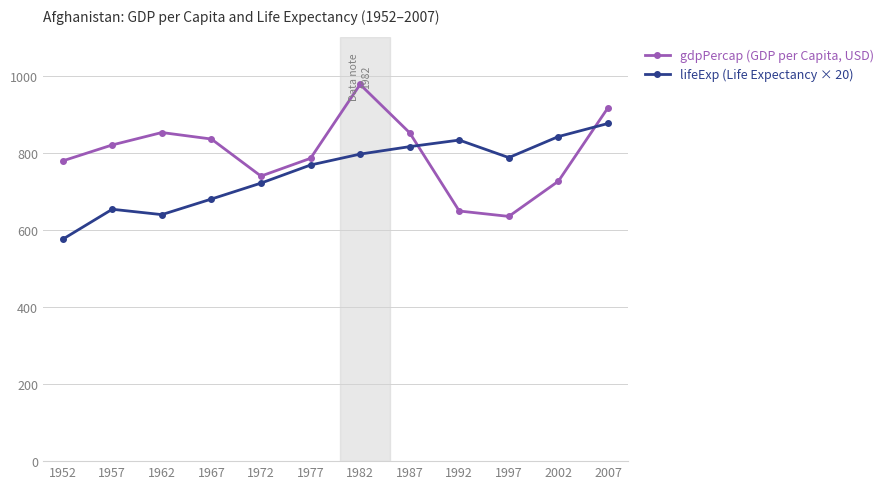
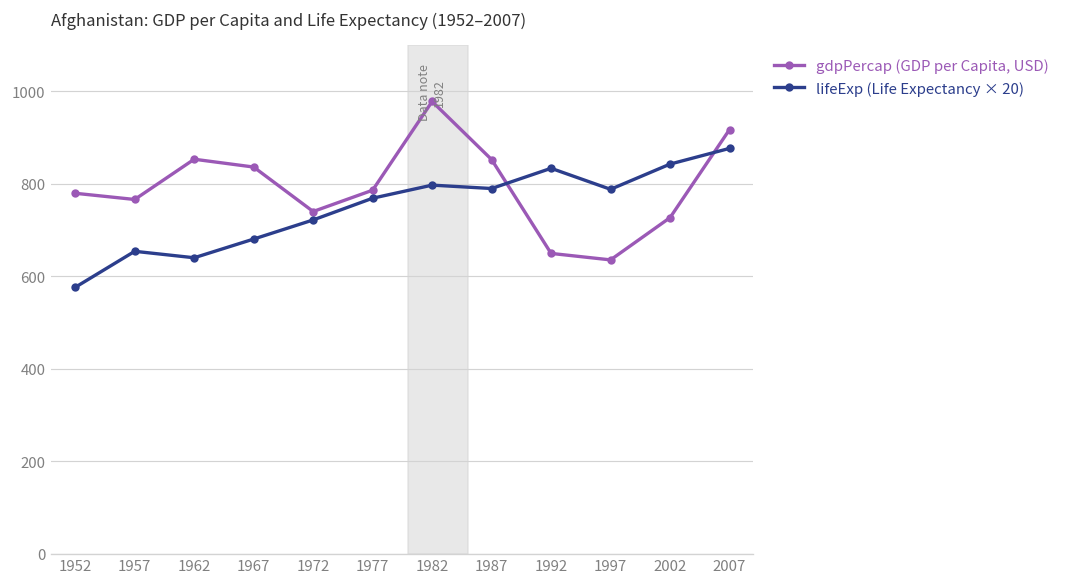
gdpPercap (GDP per Capita, USD), 1957: 820 -> 770
lifeExp (Life Expectancy × 20), 1987: 820 -> 790
